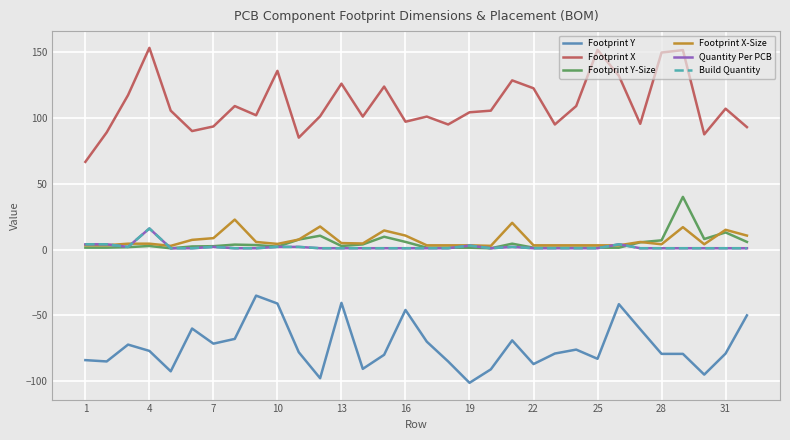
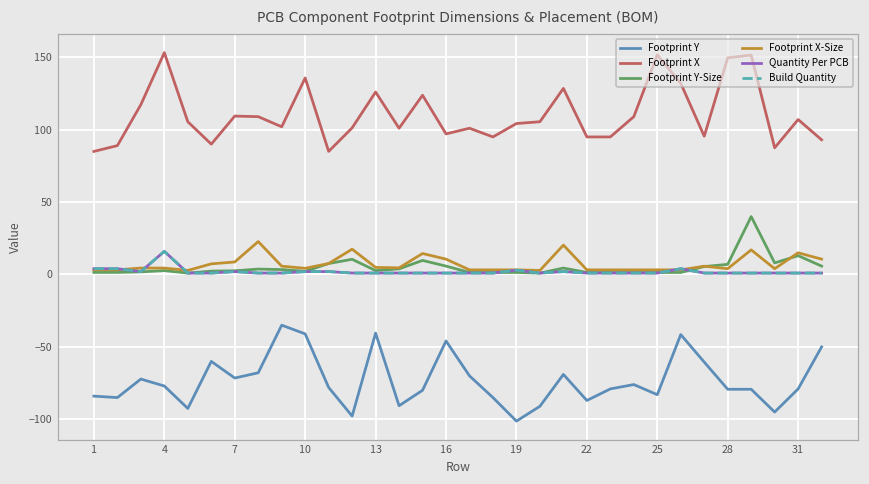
Footprint X, 1: 67 -> 85
Footprint X, 7: 94 -> 109
Footprint X, 22: 123 -> 95
